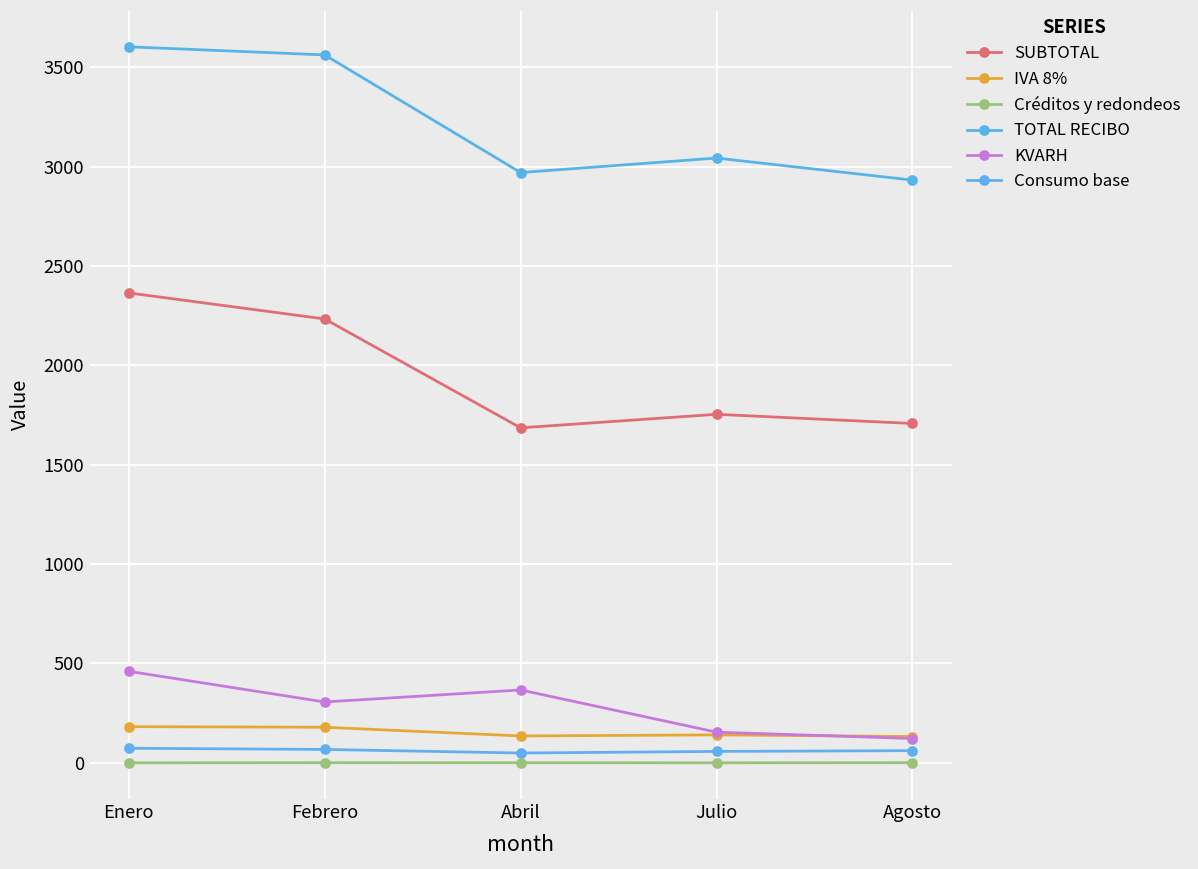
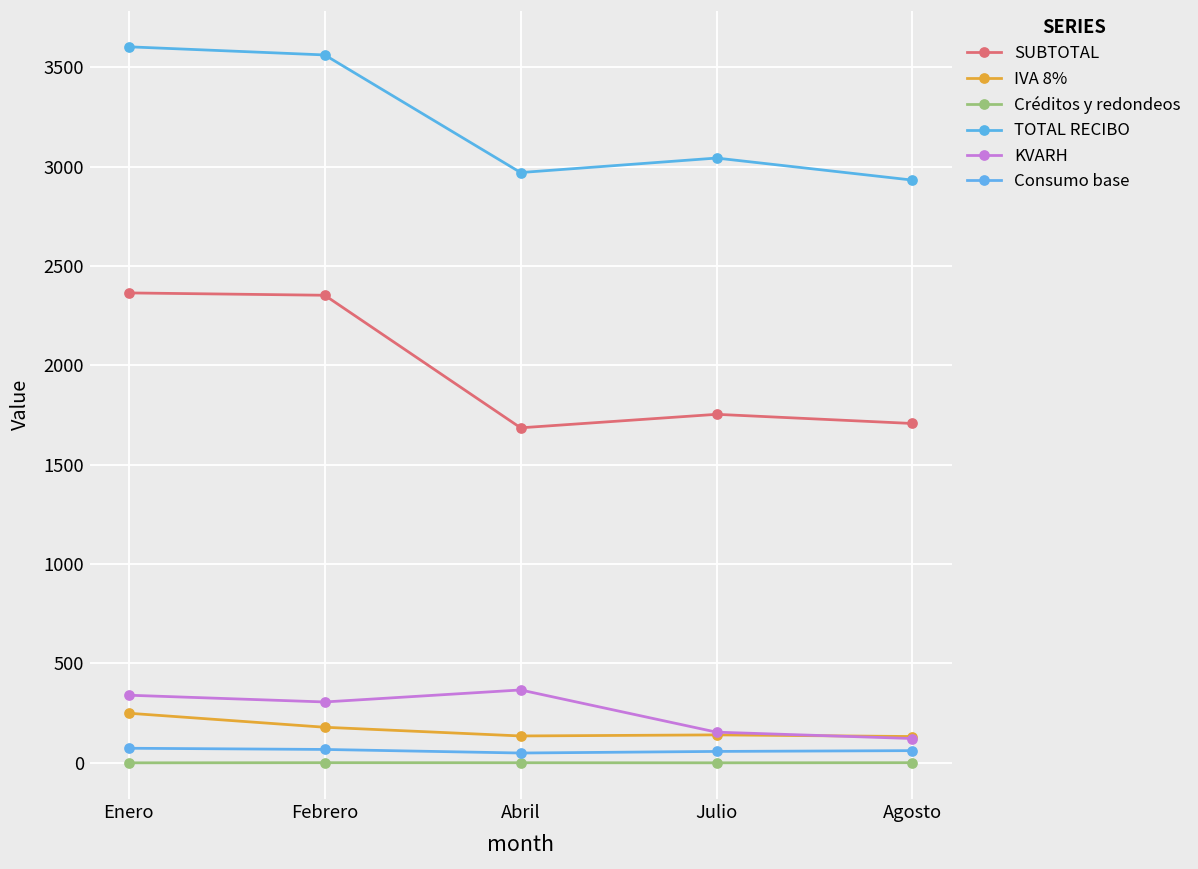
IVA 8%, Enero: 180 -> 250
KVARH, Enero: 460 -> 340
SUBTOTAL, Febrero: 2230 -> 2350
